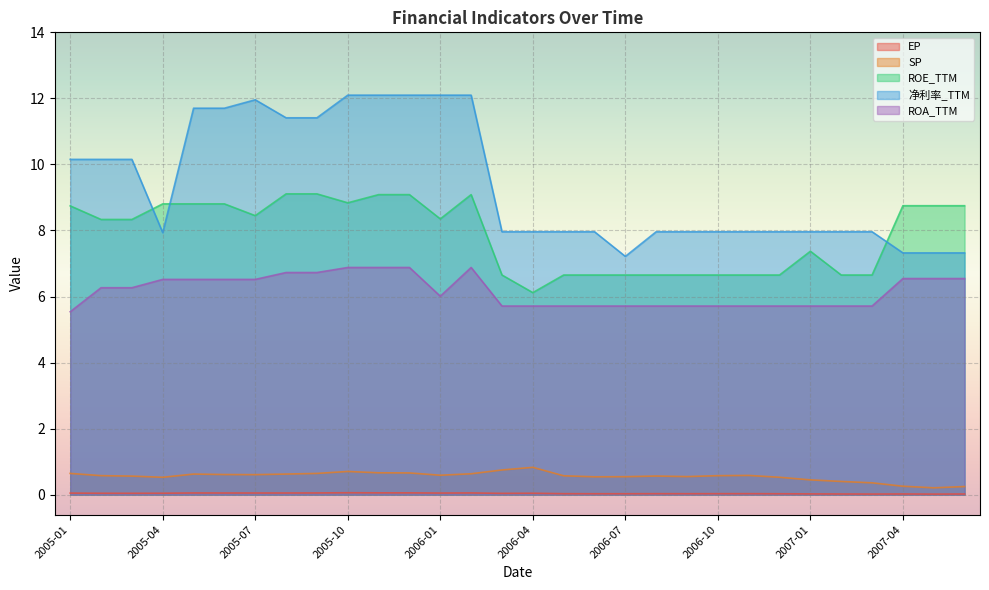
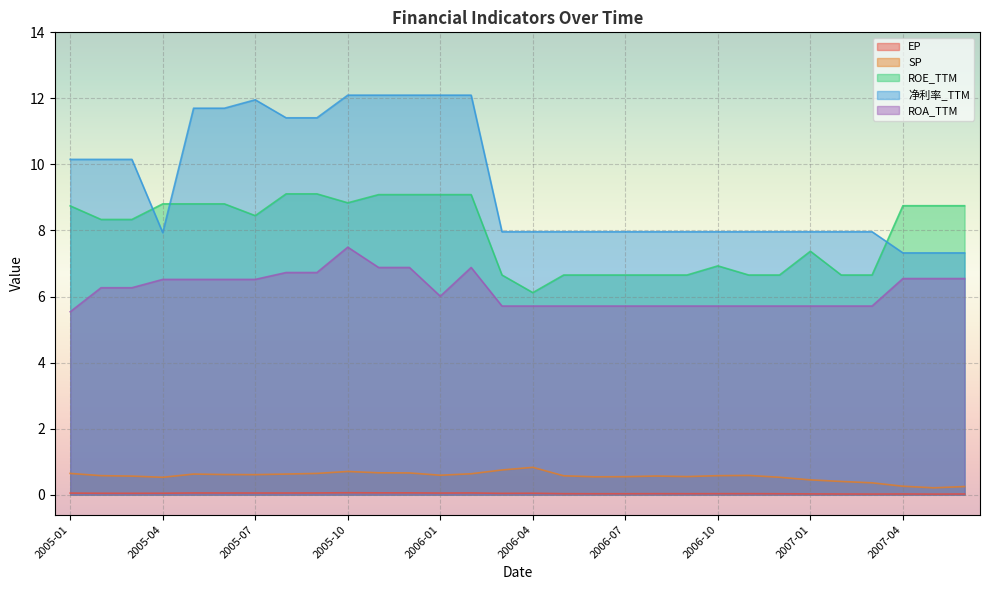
ROA_TTM, 2005-10: 6.9 -> 7.5
ROE_TTM, 2006-01: 8.4 -> 9.1
净利率_TTM, 2006-07: 7.2 -> 8.0
ROE_TTM, 2006-10: 6.7 -> 6.9
